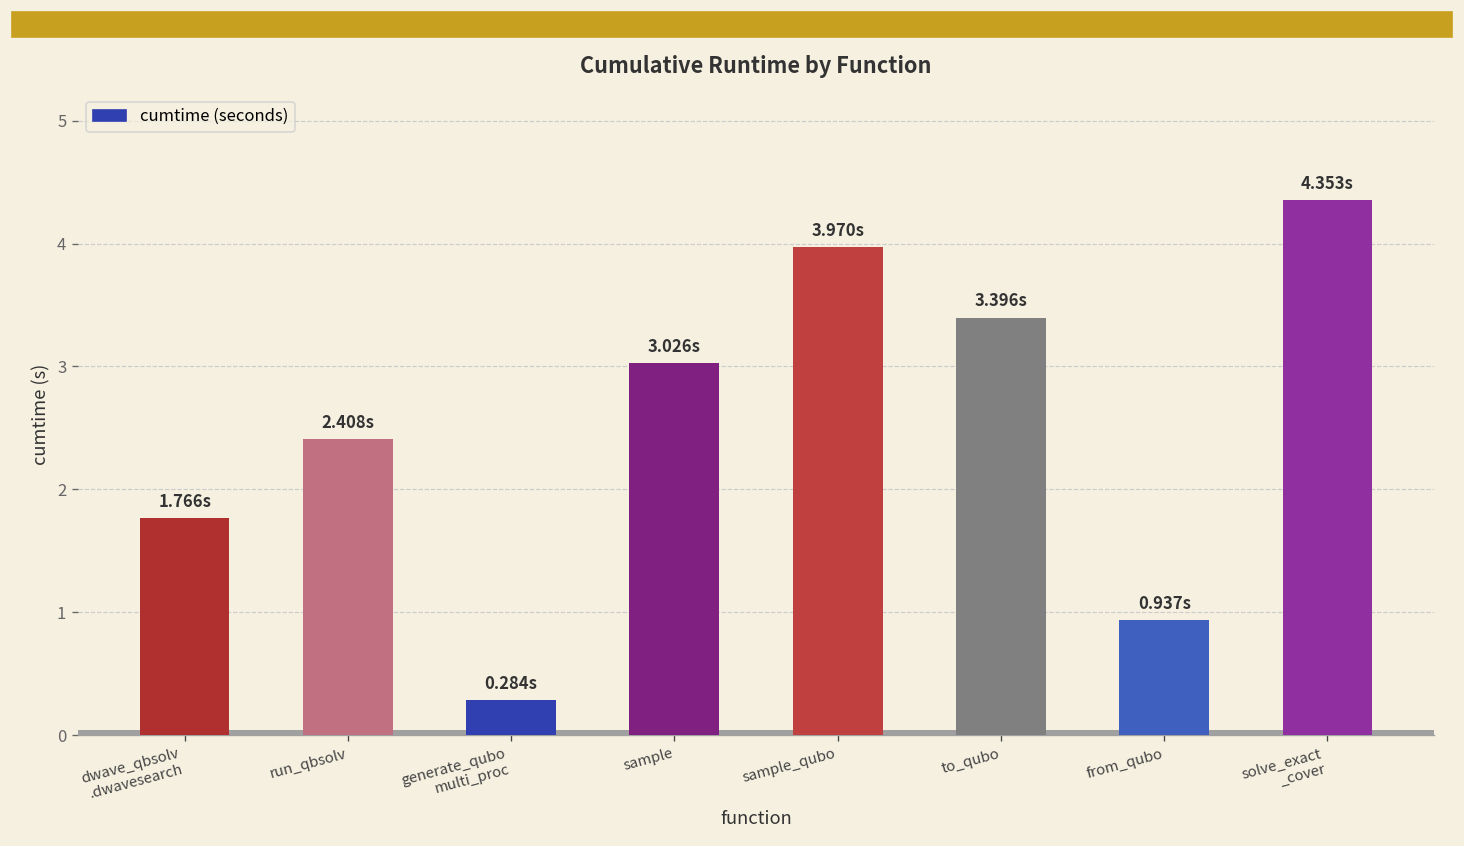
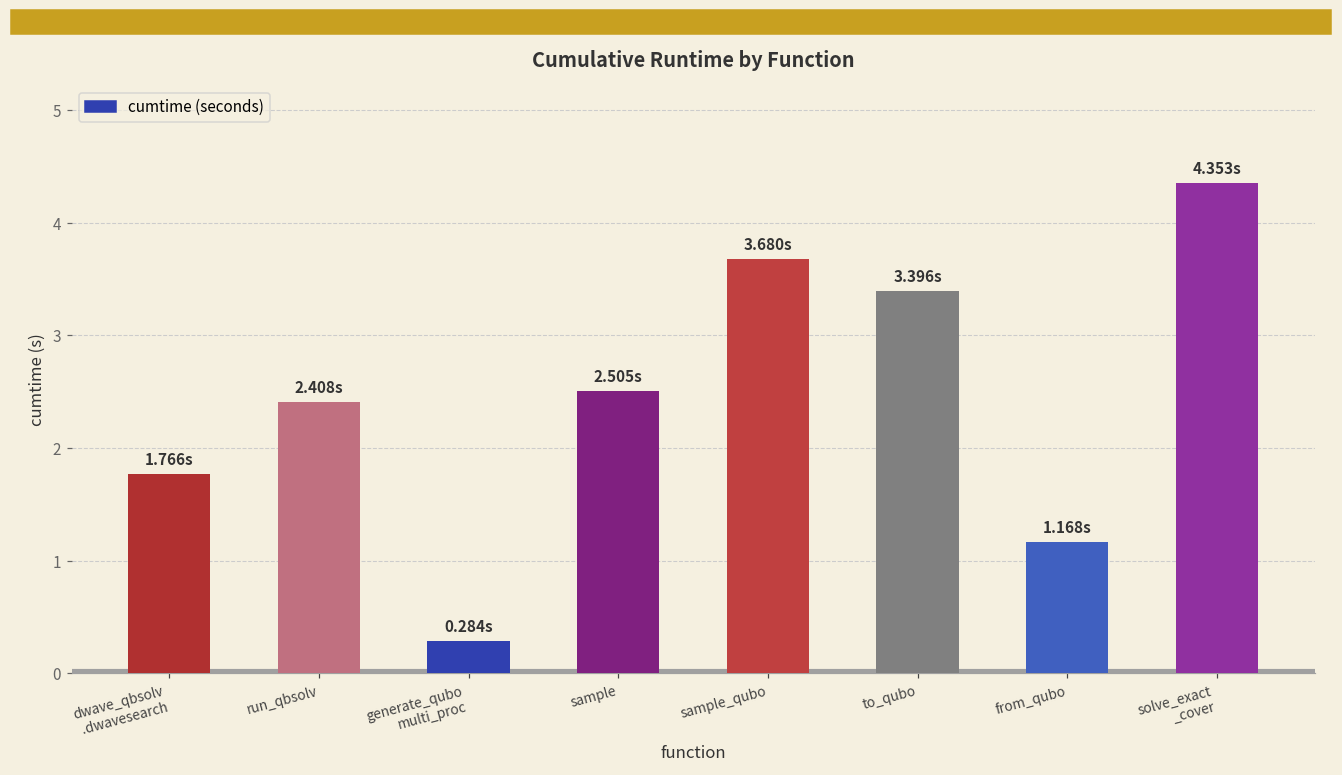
sample: 3.026s -> 2.505s
sample_qubo: 3.970s -> 3.680s
from_qubo: 0.937s -> 1.168s
